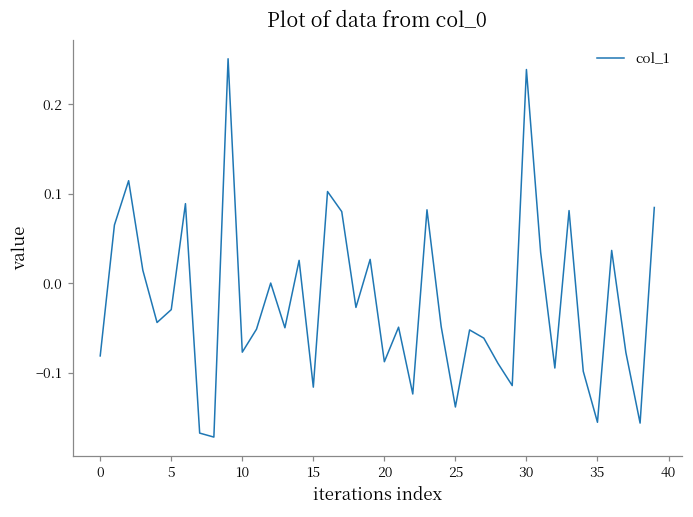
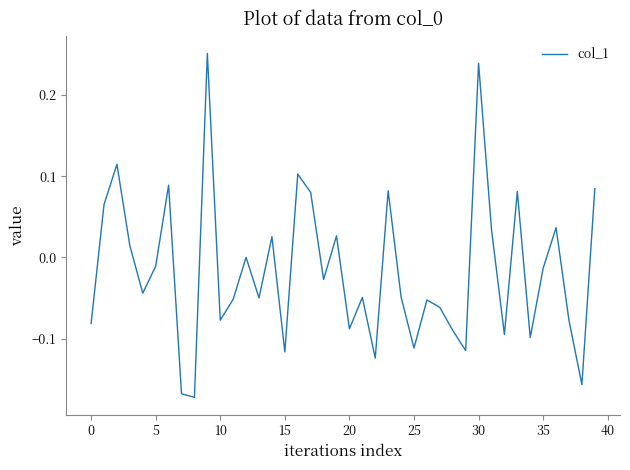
5: -0.03 -> -0.01
25: -0.14 -> -0.11
35: -0.16 -> -0.01
